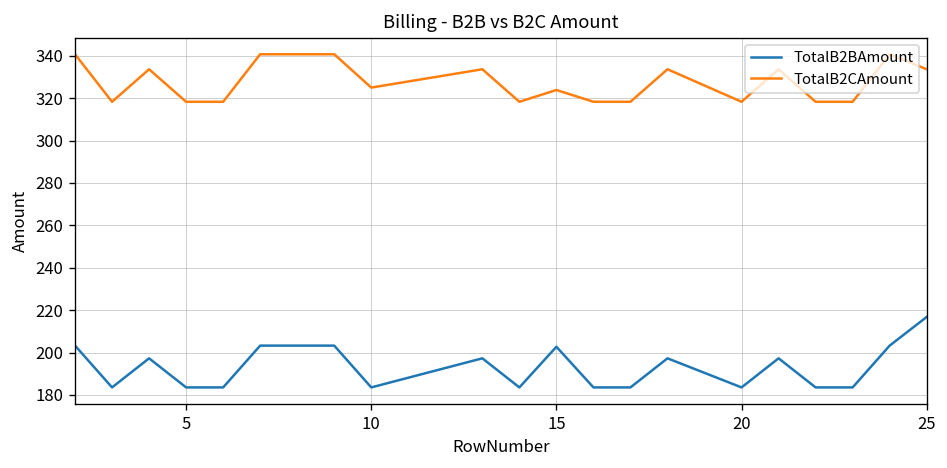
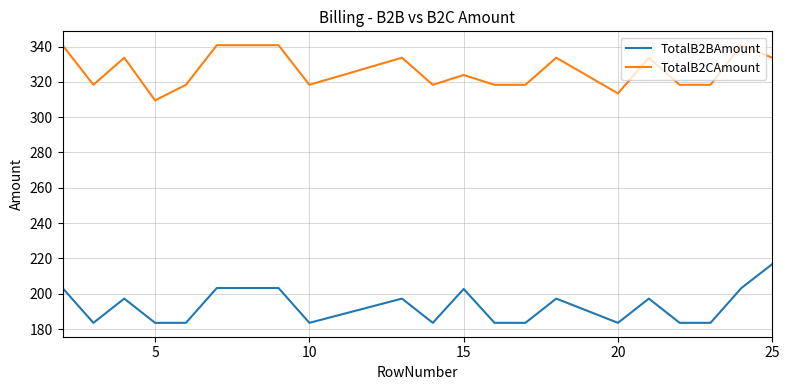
TotalB2CAmount, 5: 318 -> 309
TotalB2CAmount, 10: 325 -> 318
TotalB2CAmount, 20: 318 -> 313
